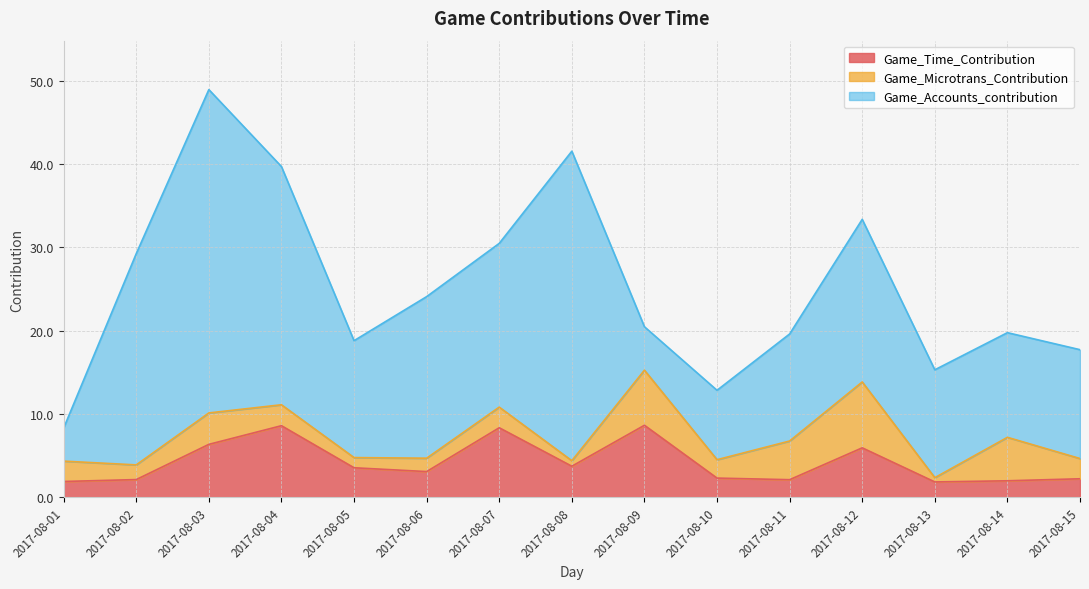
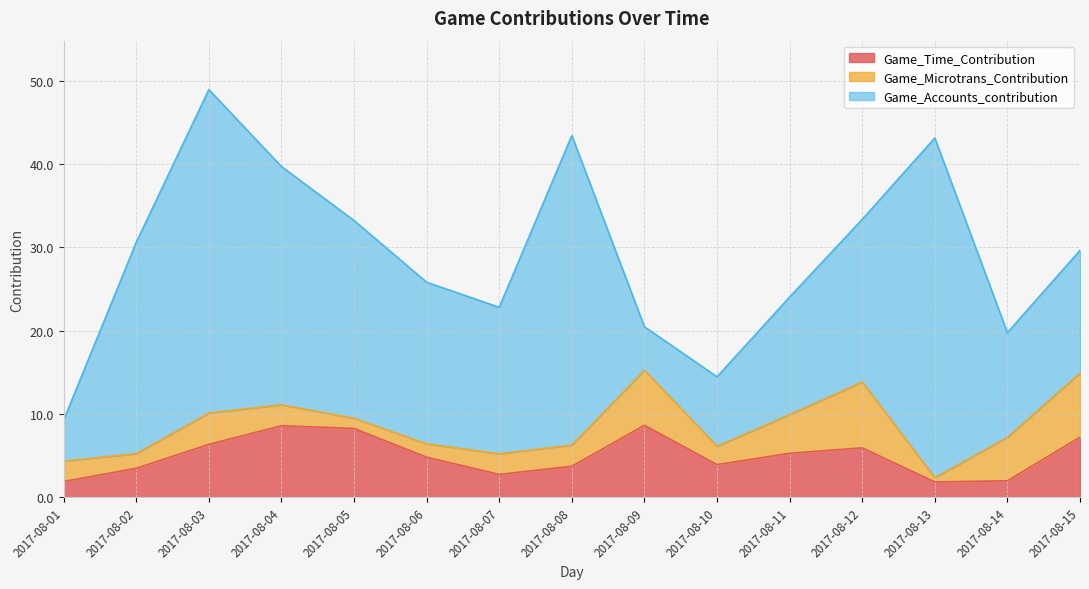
Game_Accounts_contribution, 2017-08-01: 4 -> 5
Game_Time_Contribution, 2017-08-02: 2 -> 3
Game_Time_Contribution, 2017-08-05: 4 -> 8
Game_Accounts_contribution, 2017-08-05: 14 -> 24
Game_Time_Contribution, 2017-08-06: 3 -> 5
Game_Time_Contribution, 2017-08-07: 8 -> 3
Game_Accounts_contribution, 2017-08-07: 20 -> 18
Game_Microtrans_Contribution, 2017-08-08: 1 -> 3
Game_Time_Contribution, 2017-08-10: 2 -> 4
Game_Time_Contribution, 2017-08-11: 2 -> 5
Game_Accounts_contribution, 2017-08-11: 13 -> 14
Game_Accounts_contribution, 2017-08-13: 13 -> 41
Game_Time_Contribution, 2017-08-15: 2 -> 7
Game_Microtrans_Contribution, 2017-08-15: 2 -> 8
Game_Accounts_contribution, 2017-08-15: 13 -> 15
